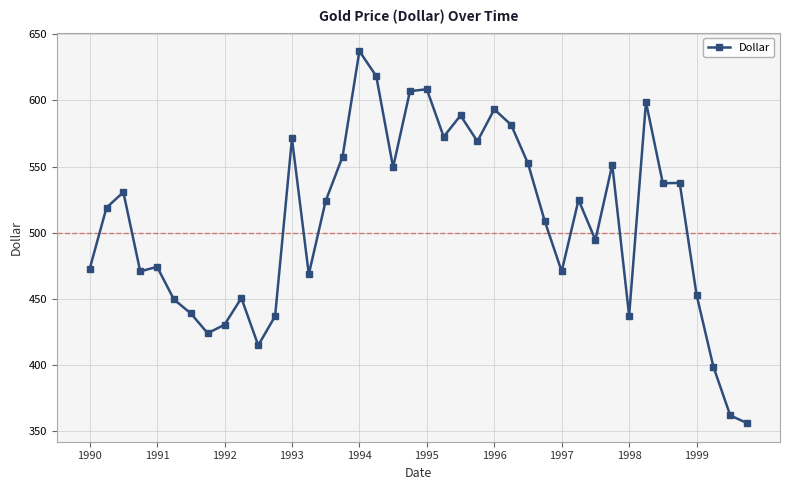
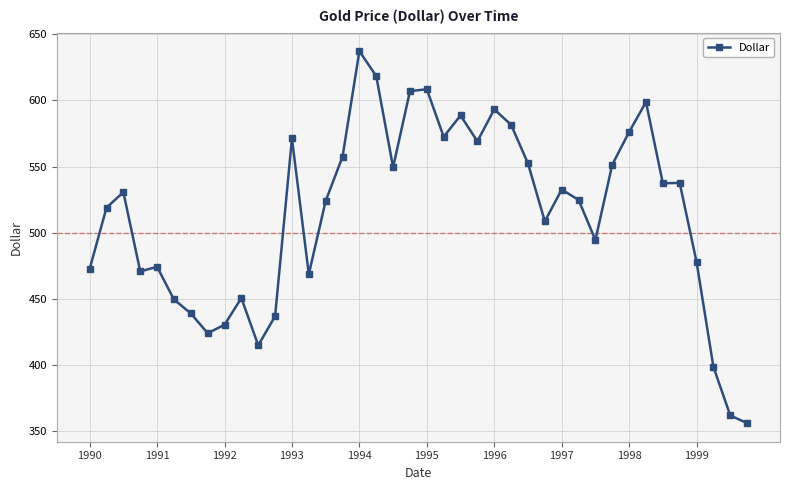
1997: 471 -> 533
1998: 437 -> 576
1999: 453 -> 478
